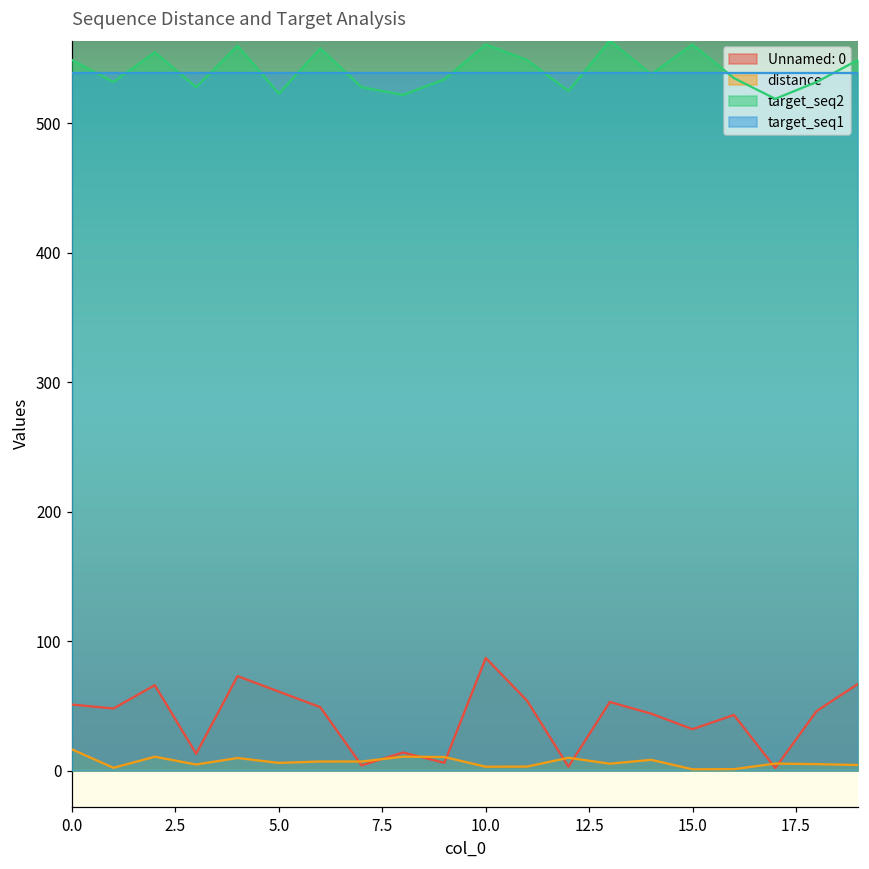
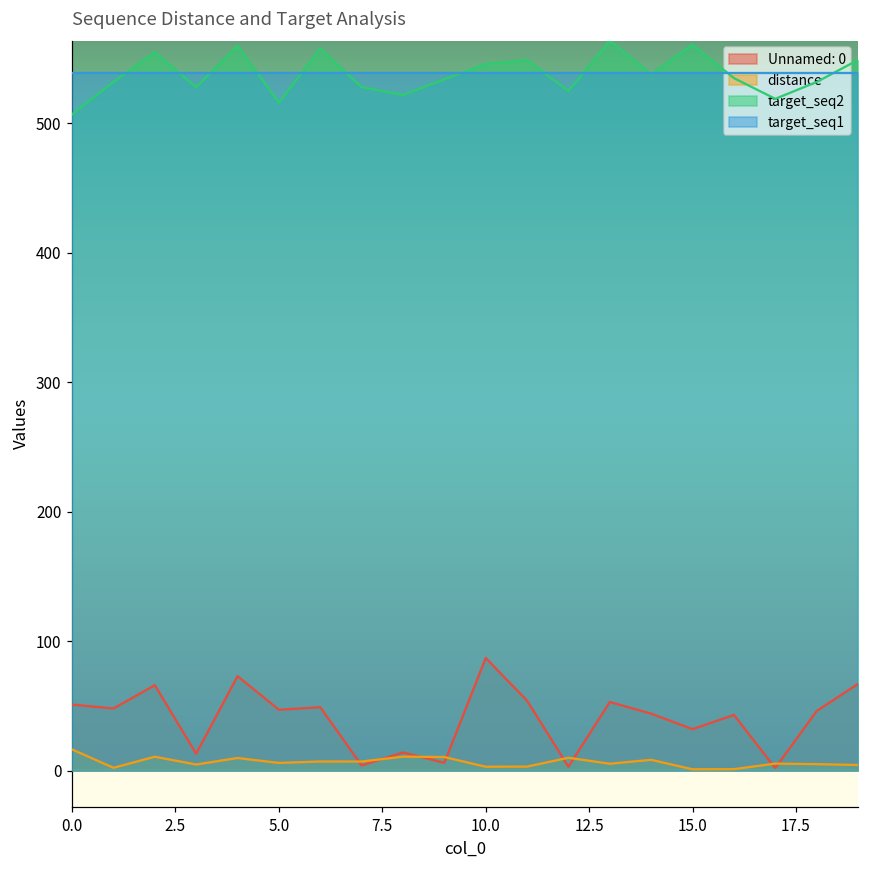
target_seq2, 0.0: 549 -> 507
Unnamed: 0, 5.0: 61 -> 47
target_seq2, 5.0: 523 -> 516
target_seq2, 10.0: 561 -> 546
